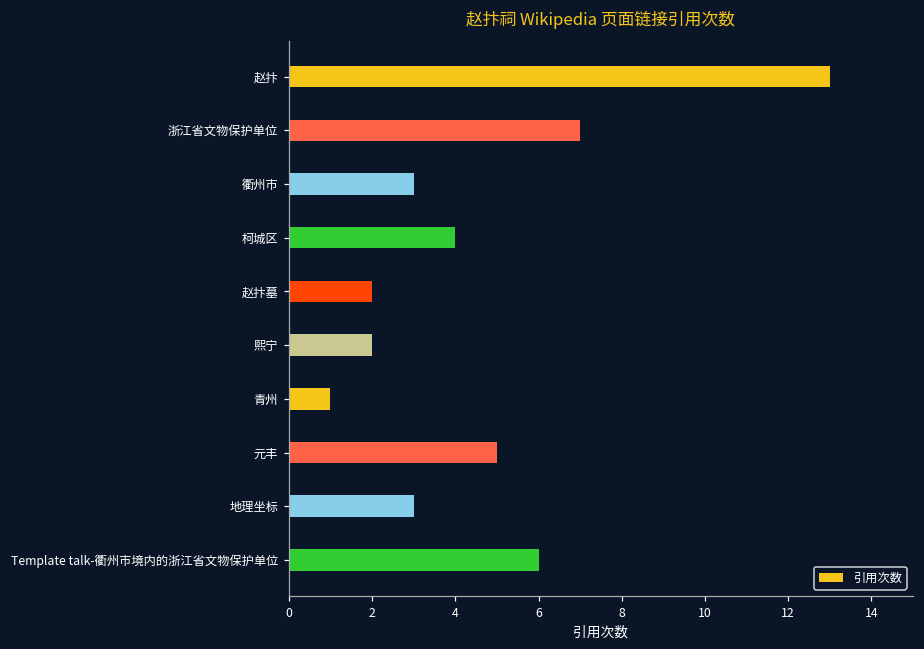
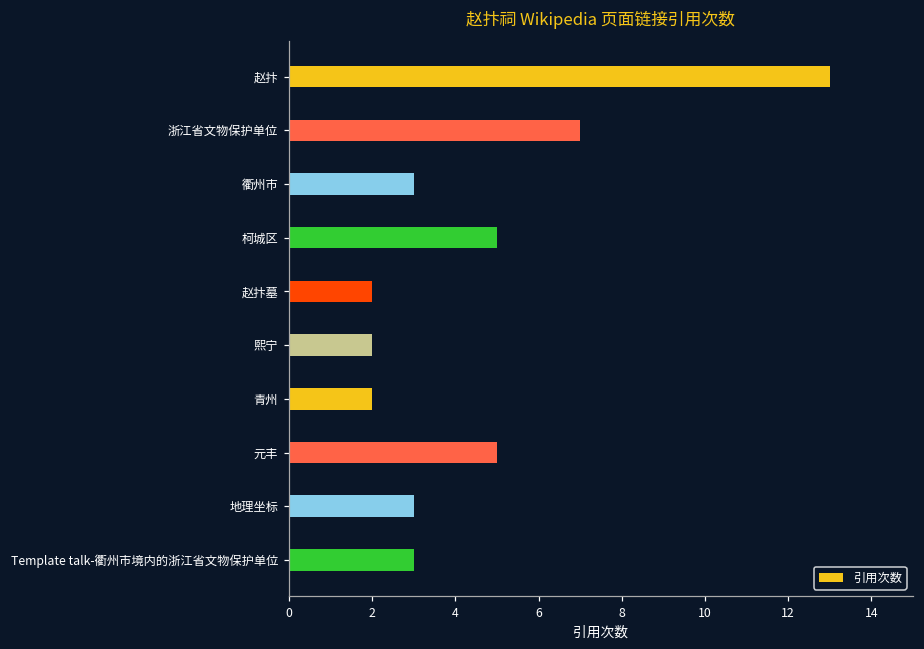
柯城区: 4 -> 5
青州: 1 -> 2
Template talk-衢州市境内的浙江省文物保护单位: 6 -> 3
